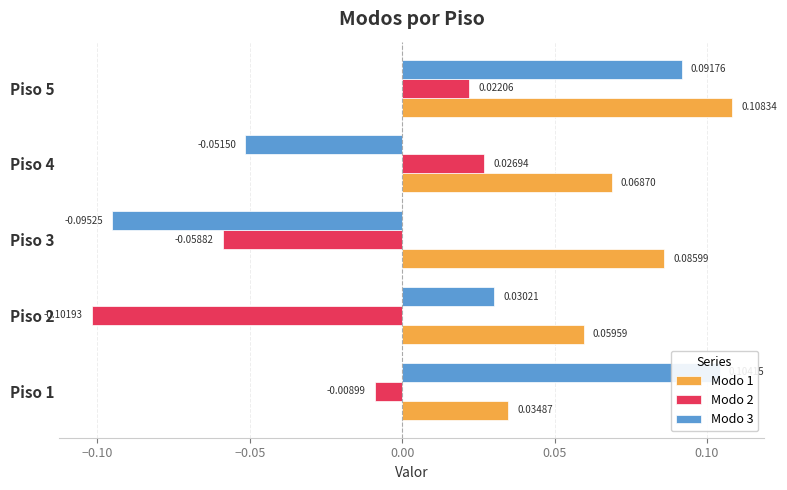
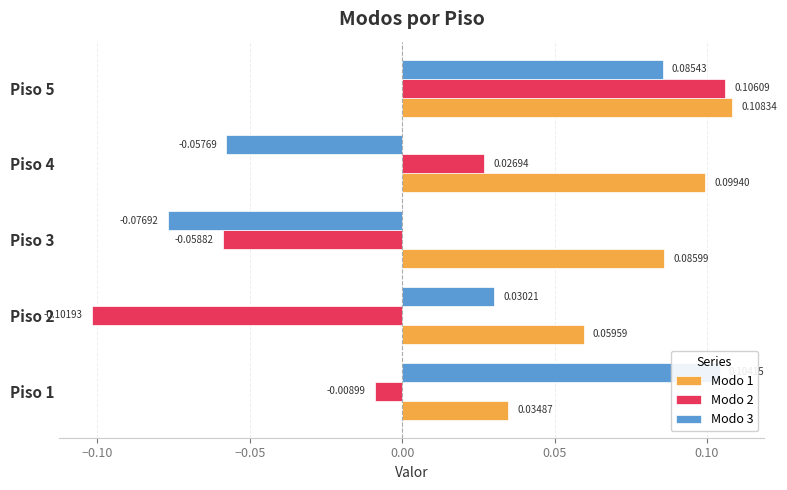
Modo 3, Piso 5: 0.09176 -> 0.08543
Modo 2, Piso 5: 0.02206 -> 0.10609
Modo 3, Piso 4: -0.05150 -> -0.05769
Modo 1, Piso 4: 0.06870 -> 0.09940
Modo 3, Piso 3: -0.09525 -> -0.07692
